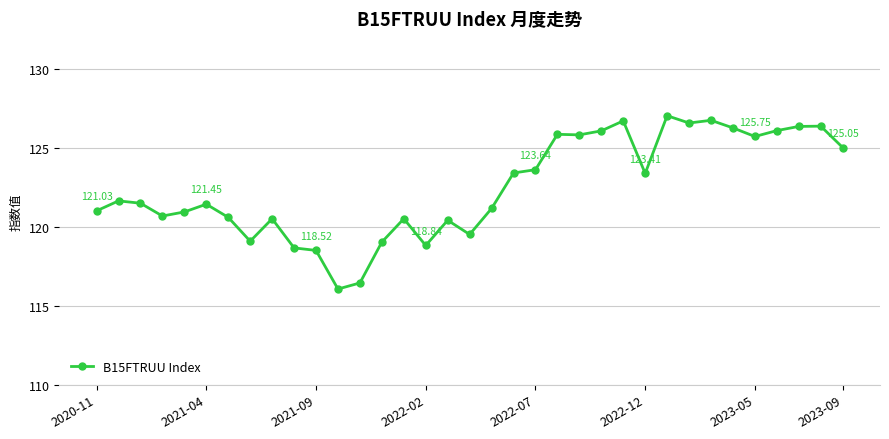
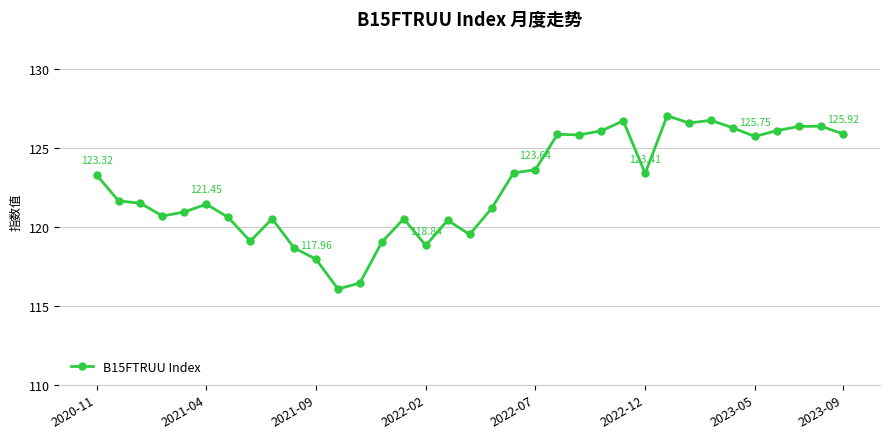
2020-11: 121.03 -> 123.32
2021-09: 118.52 -> 117.96
2023-09: 125.05 -> 125.92
